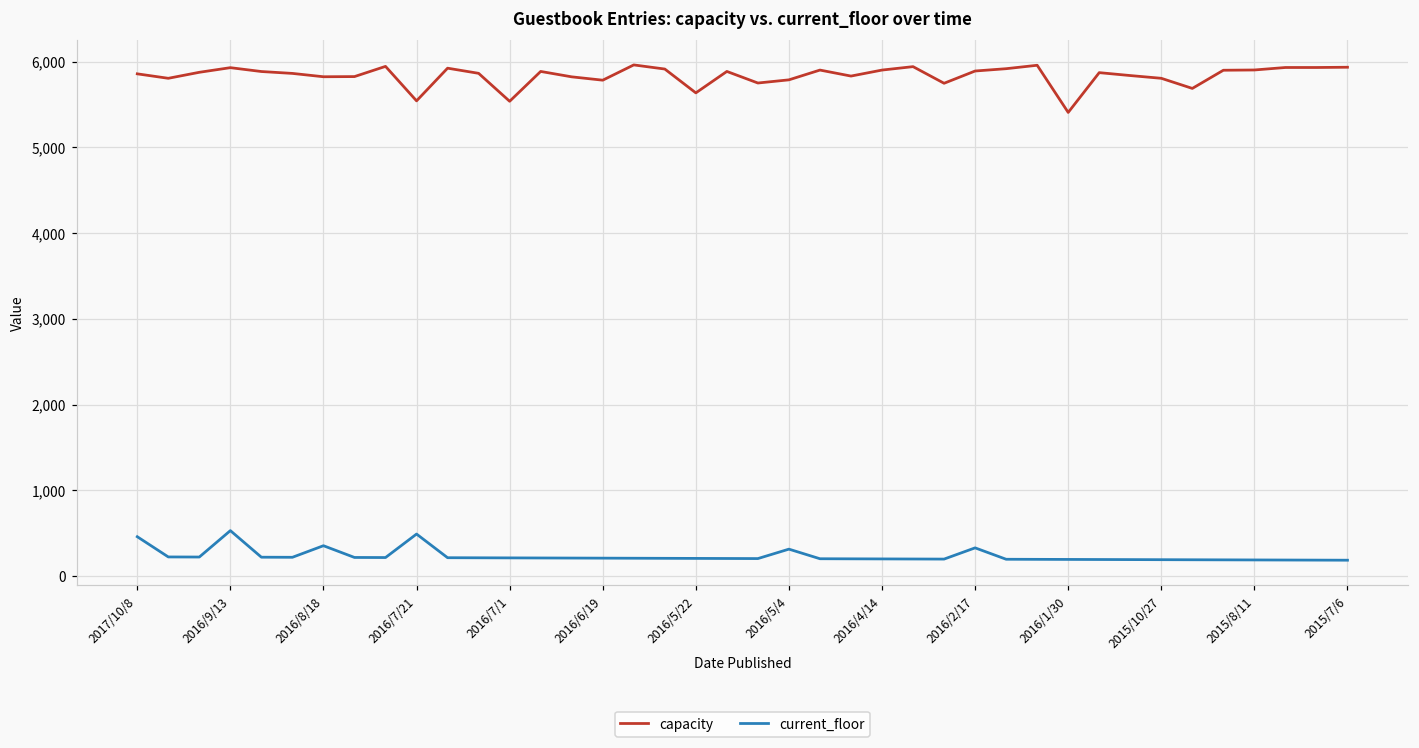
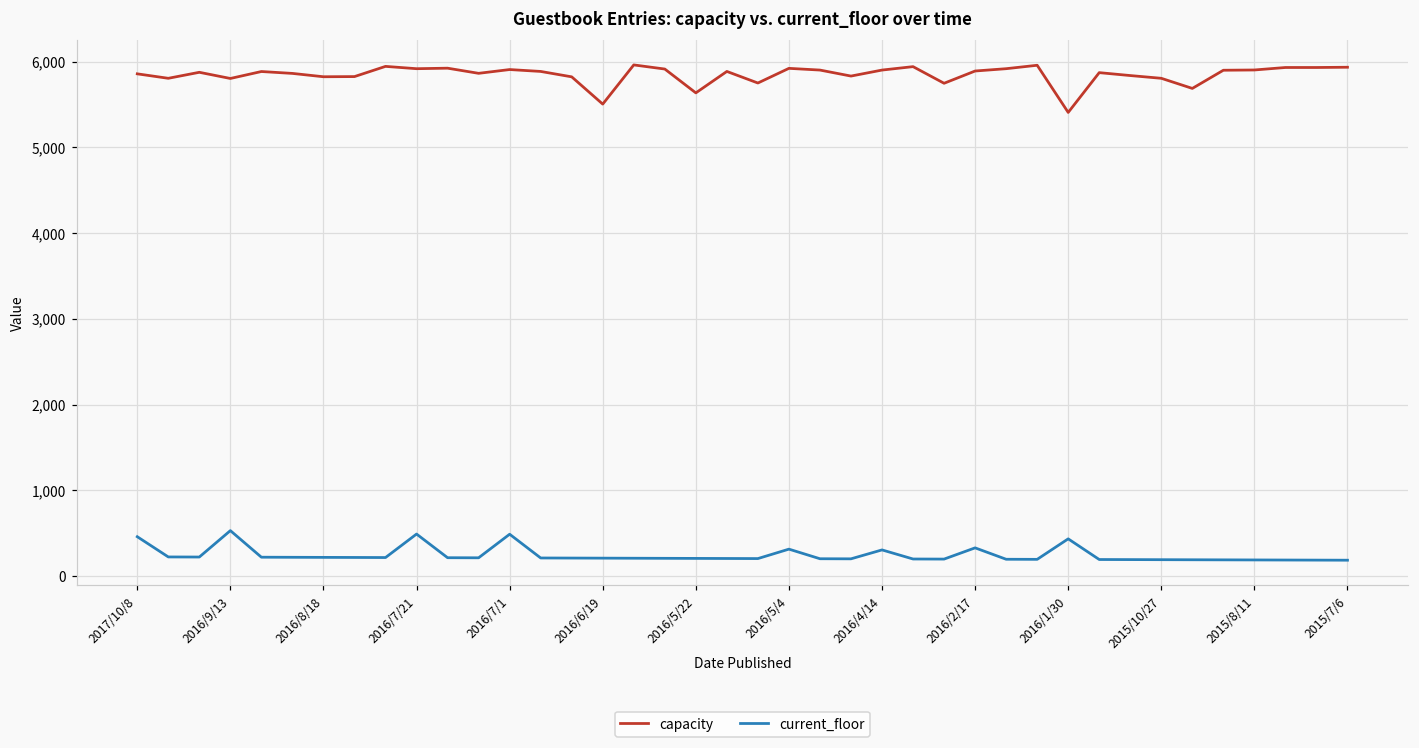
capacity, 2016/9/13: 5,900 -> 5,800
current_floor, 2016/8/18: 400 -> 200
capacity, 2016/7/21: 5,500 -> 5,900
capacity, 2016/7/1: 5,500 -> 5,900
current_floor, 2016/7/1: 200 -> 500
capacity, 2016/6/19: 5,800 -> 5,500
capacity, 2016/5/4: 5,800 -> 5,900
current_floor, 2016/4/14: 200 -> 300
current_floor, 2016/1/30: 200 -> 400
